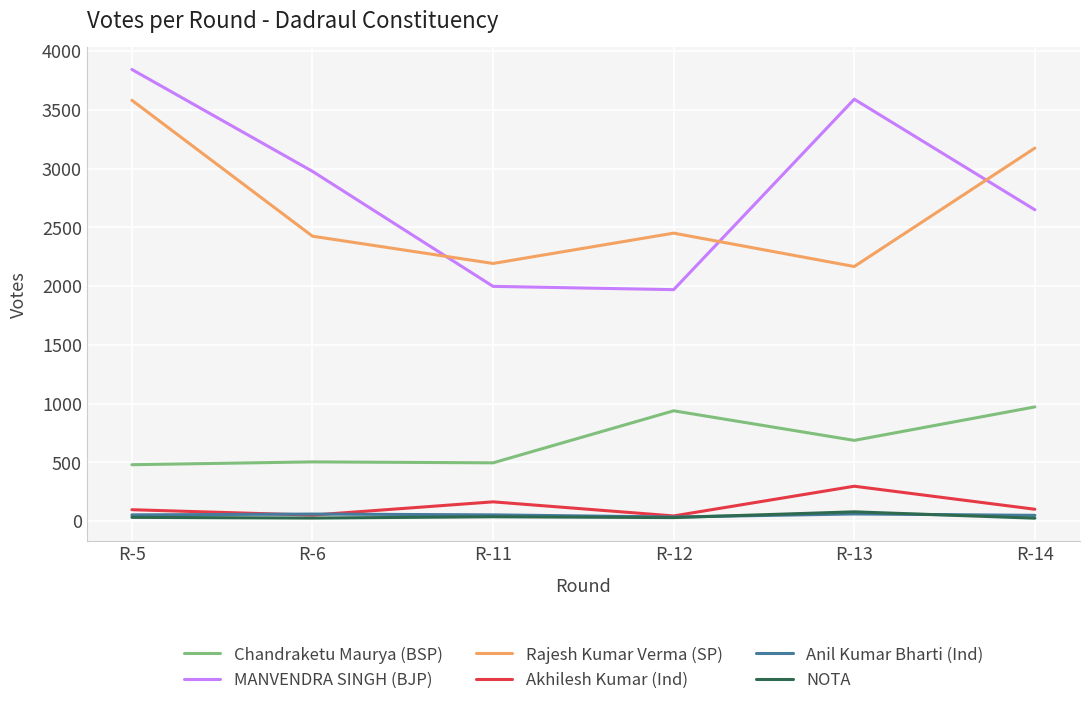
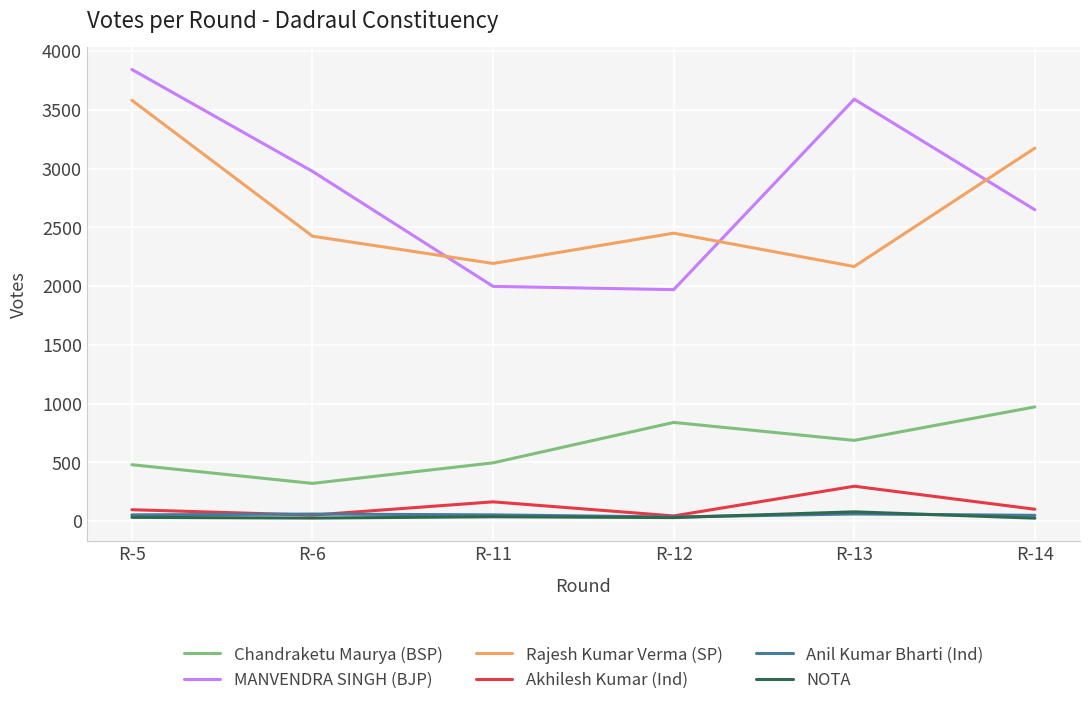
Chandraketu Maurya (BSP), R-6: 500 -> 320
Chandraketu Maurya (BSP), R-12: 940 -> 840
